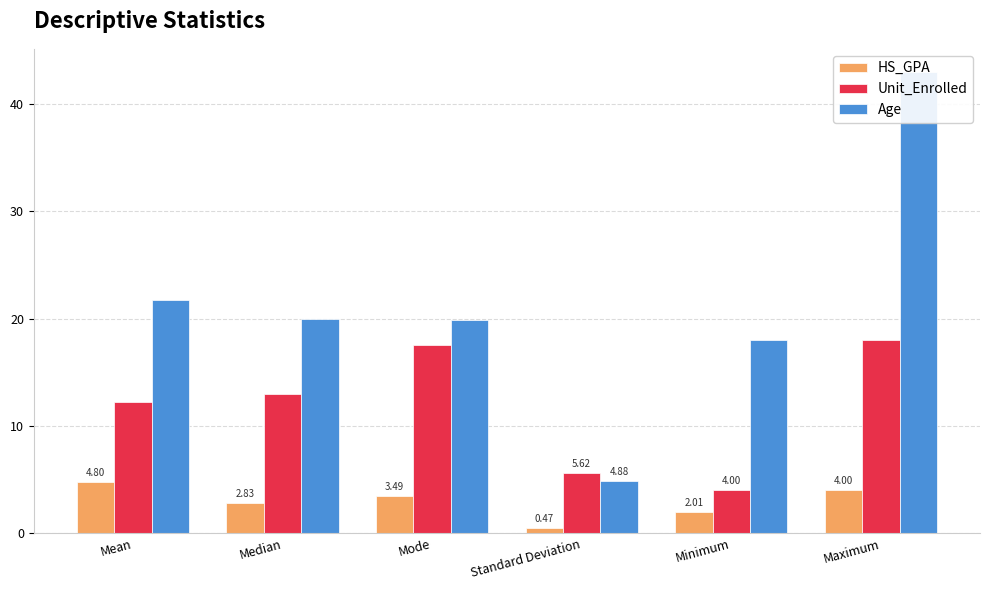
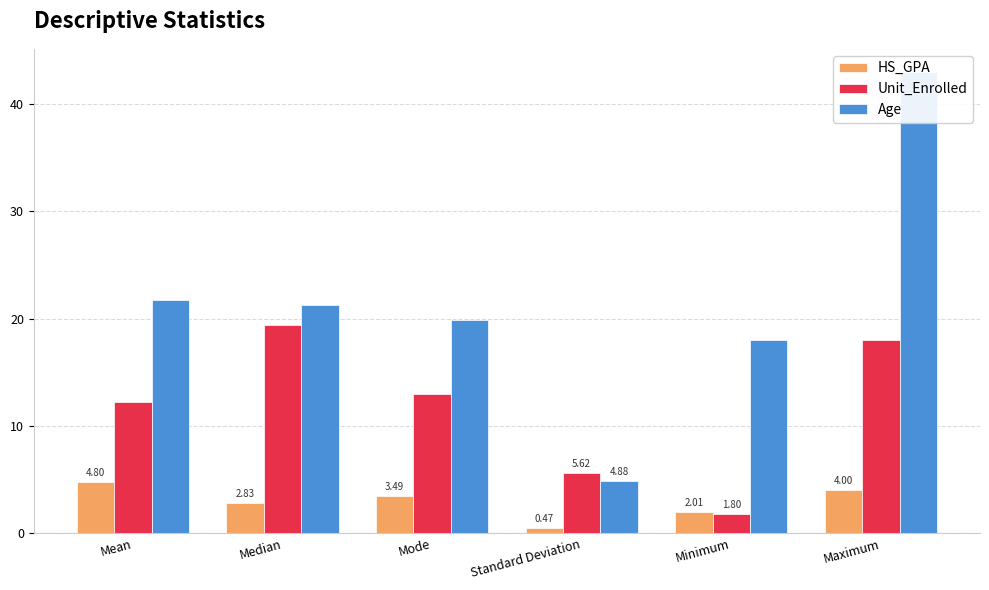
Unit_Enrolled, Median: 13.0 -> 19.4
Age, Median: 20.0 -> 21.3
Unit_Enrolled, Mode: 17.6 -> 13.0
Unit_Enrolled, Minimum: 4.00 -> 1.80
